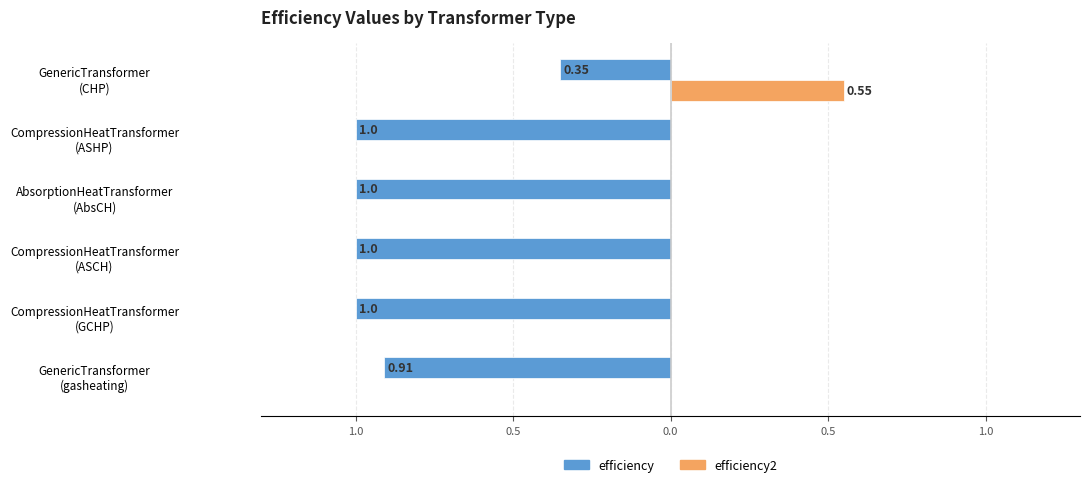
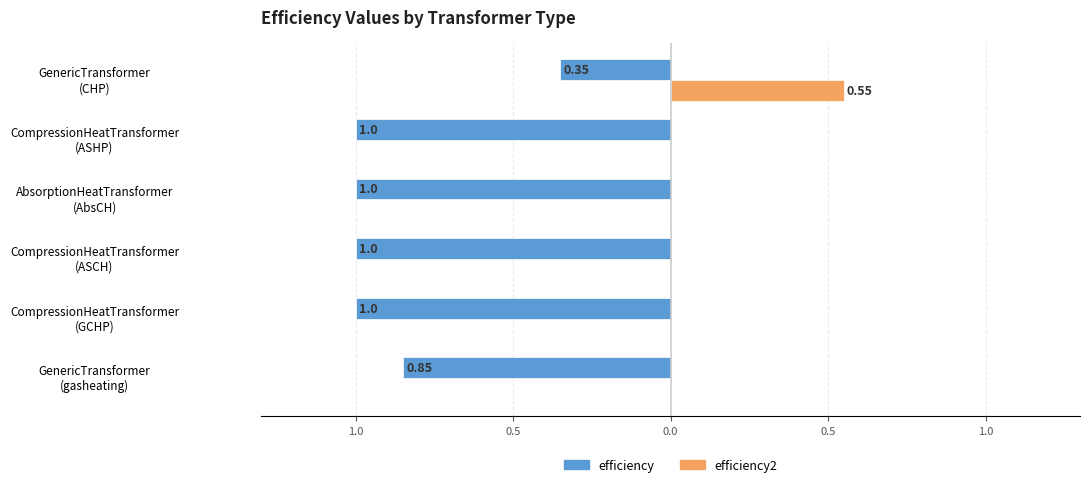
efficiency, GenericTransformer (gasheating): 0.91 -> 0.85
